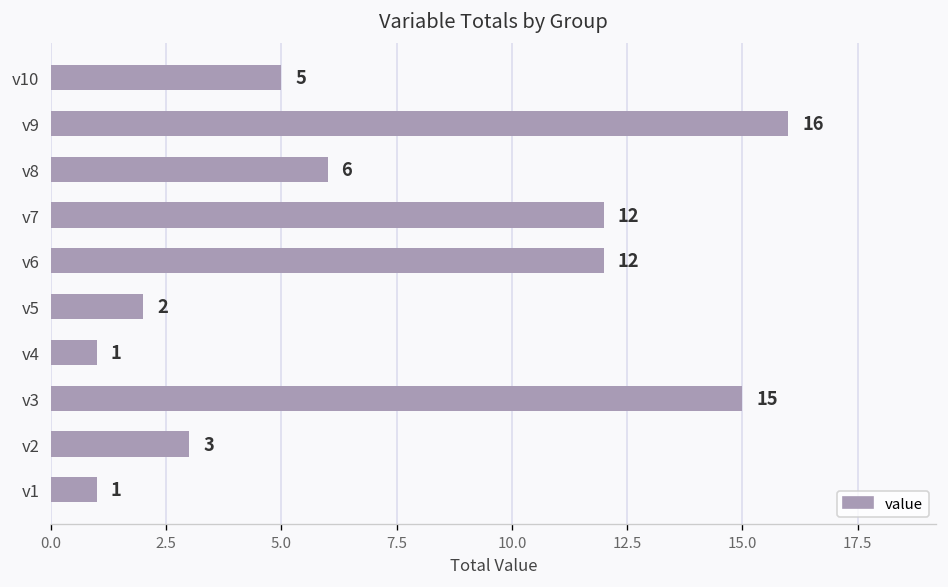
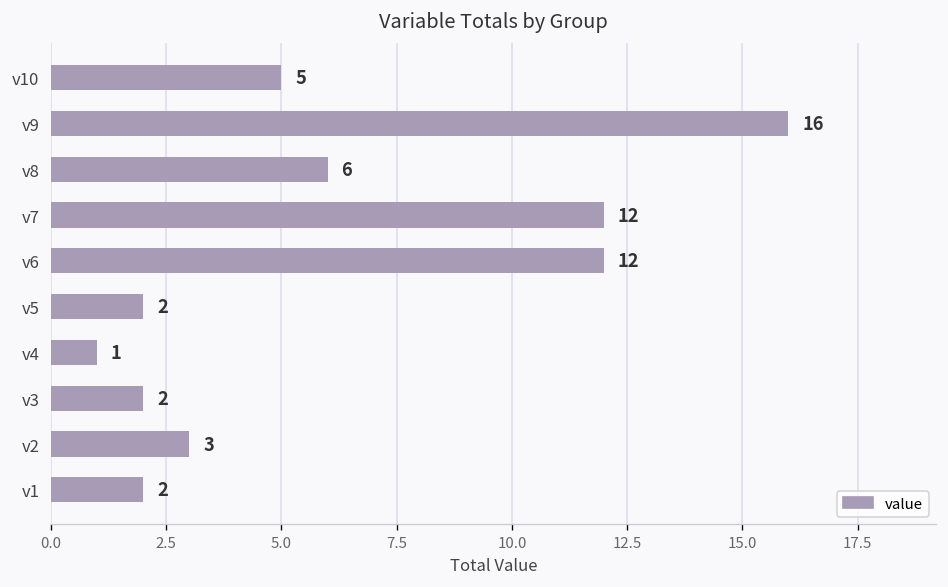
v3: 15 -> 2
v1: 1 -> 2
